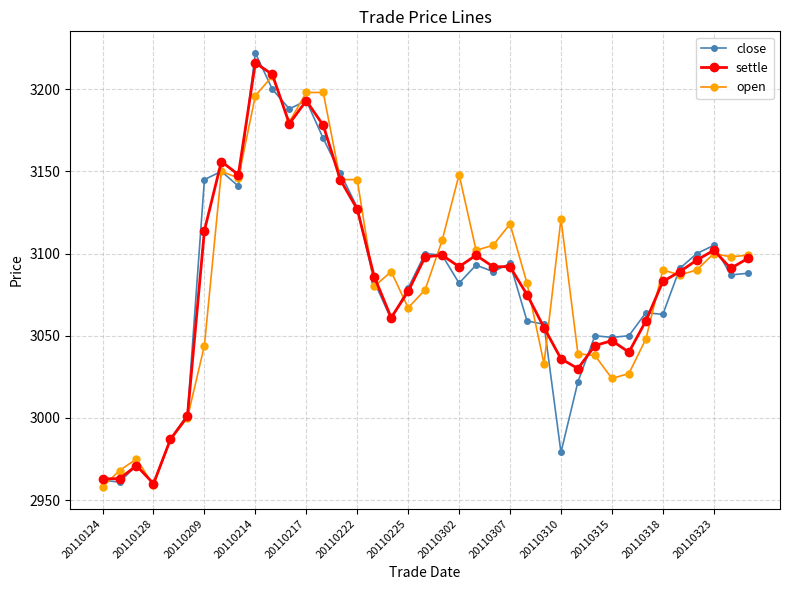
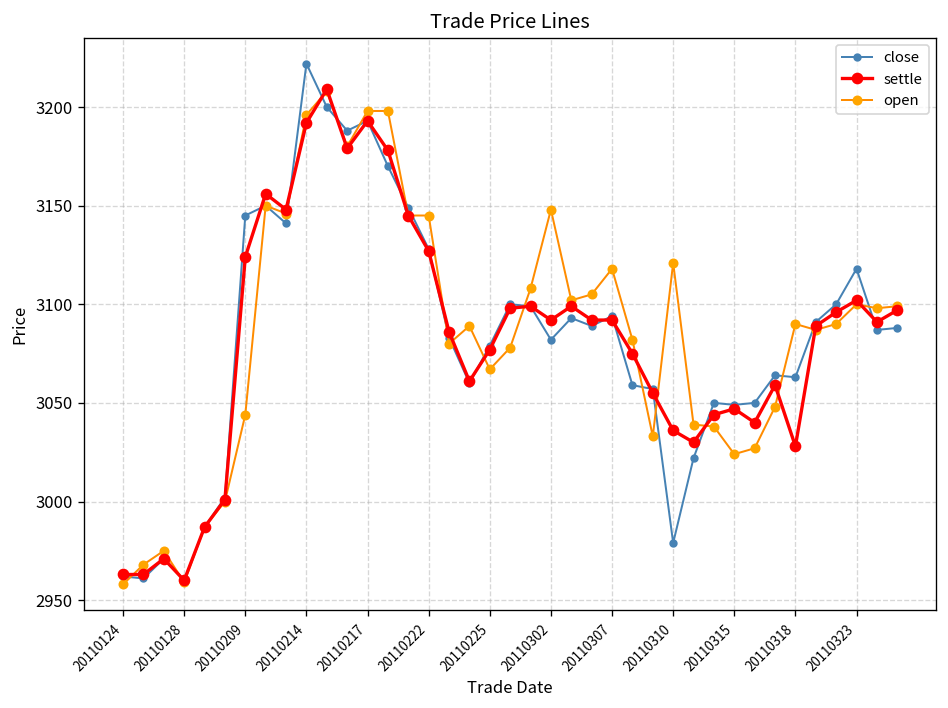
settle, 20110209: 3114 -> 3124
settle, 20110214: 3216 -> 3192
settle, 20110318: 3083 -> 3028
close, 20110323: 3105 -> 3118
